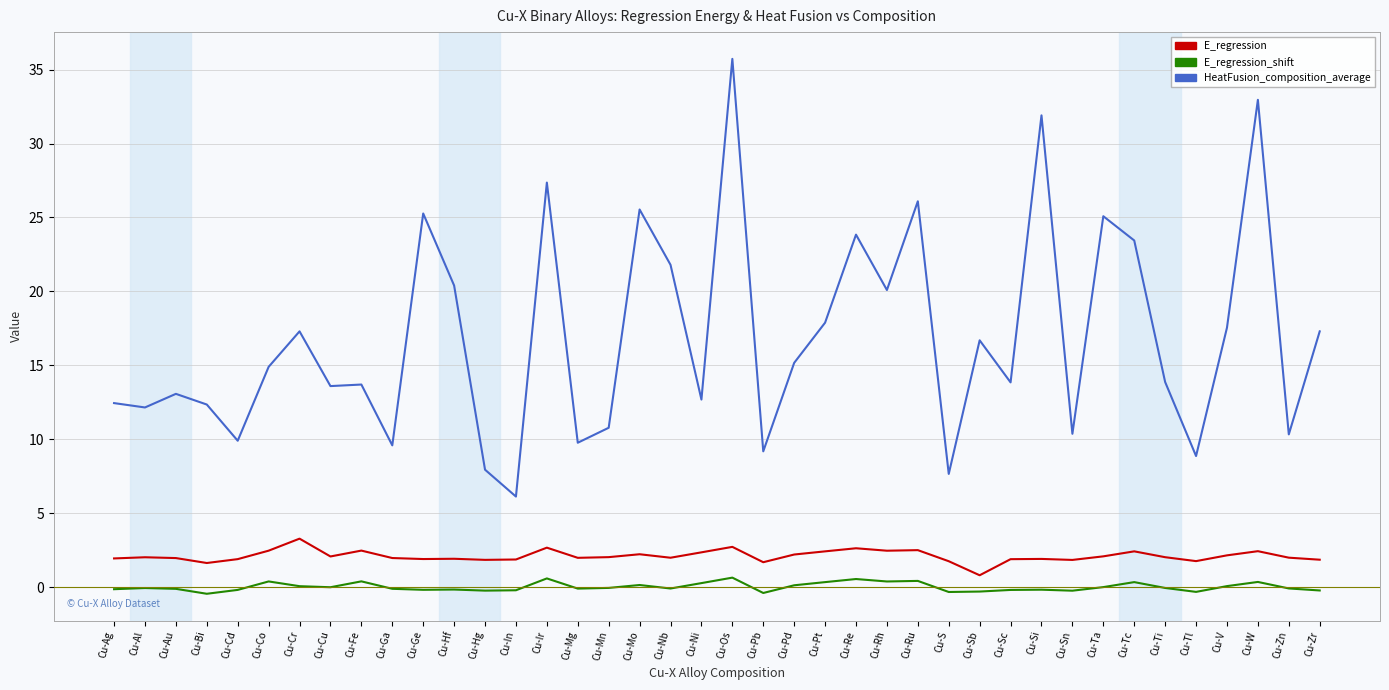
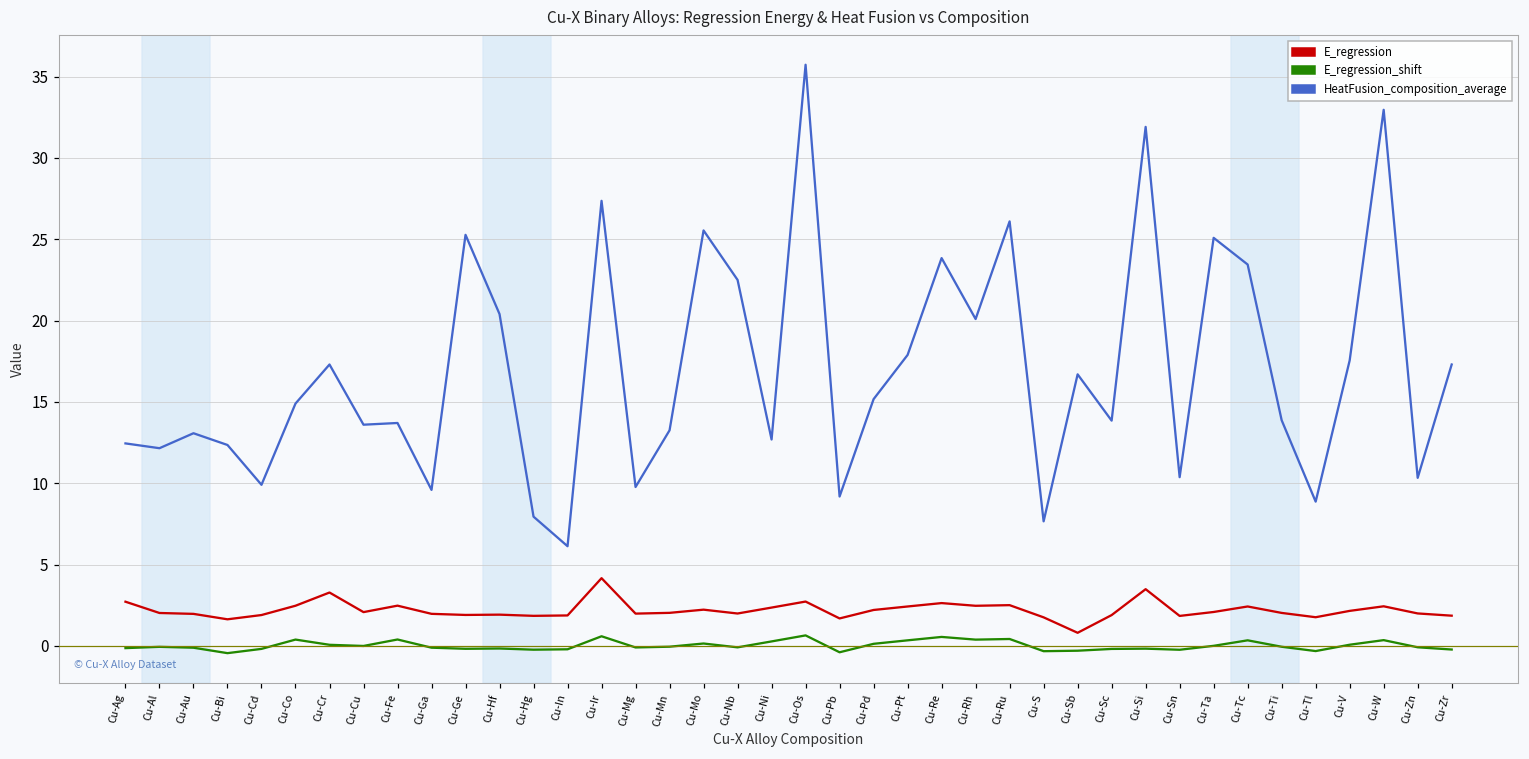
E_regression, Cu-Ag: 1.9 -> 2.7
E_regression, Cu-Ir: 2.7 -> 4.2
HeatFusion_composition_average, Cu-Mn: 10.8 -> 13.3
HeatFusion_composition_average, Cu-Nb: 21.8 -> 22.5
E_regression, Cu-Si: 1.9 -> 3.5
